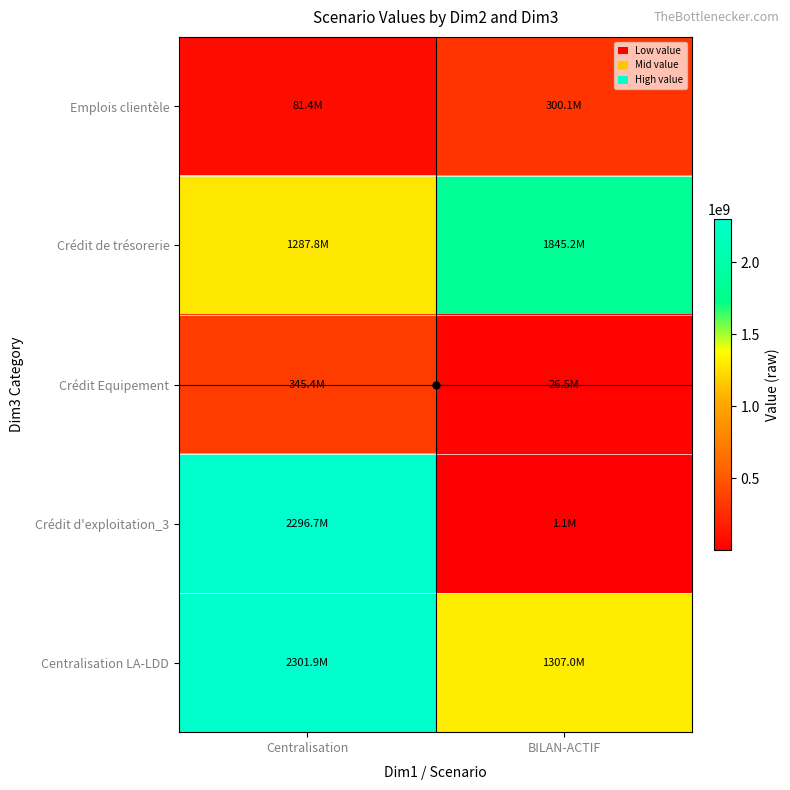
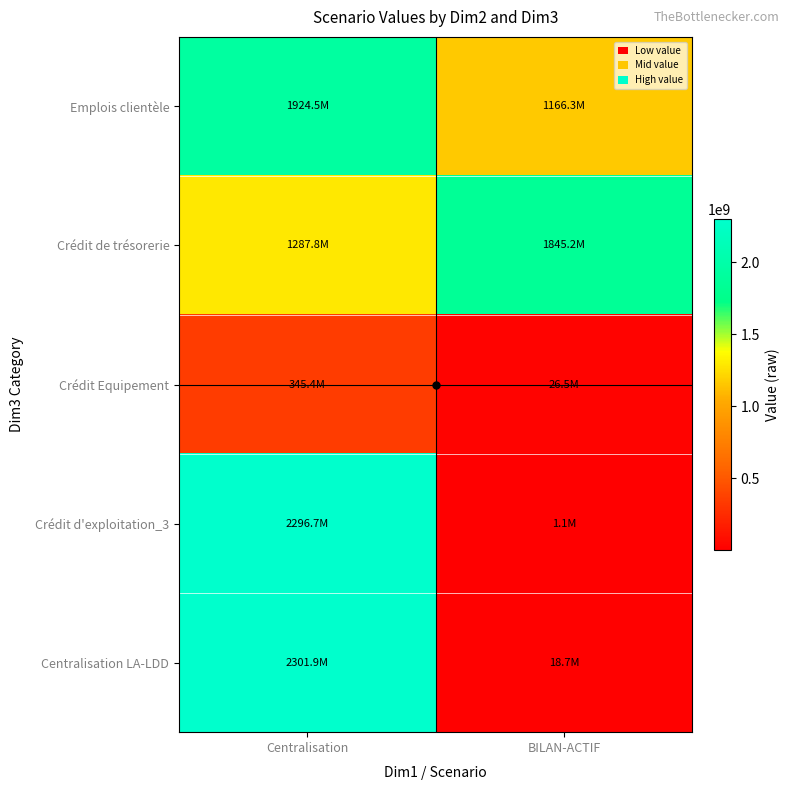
Emplois clientèle, Centralisation: 81.4M -> 1924.5M
Emplois clientèle, BILAN-ACTIF: 300.1M -> 1166.3M
Centralisation LA-LDD, BILAN-ACTIF: 1307.0M -> 18.7M
